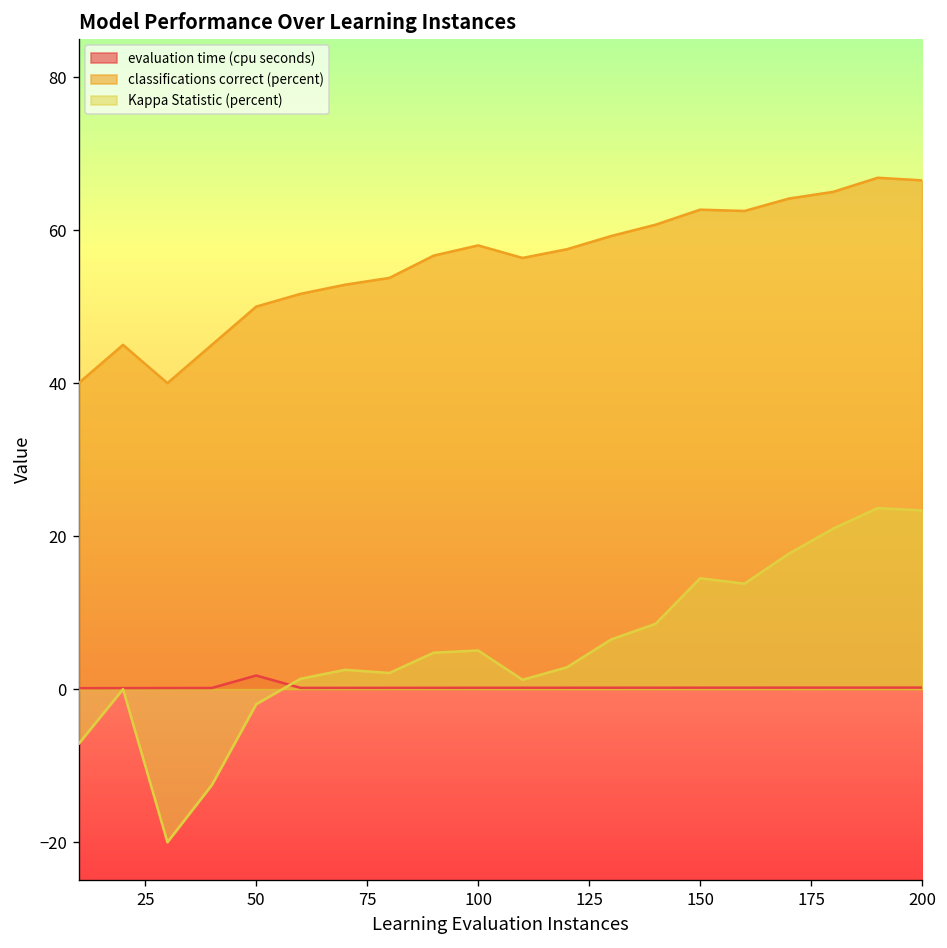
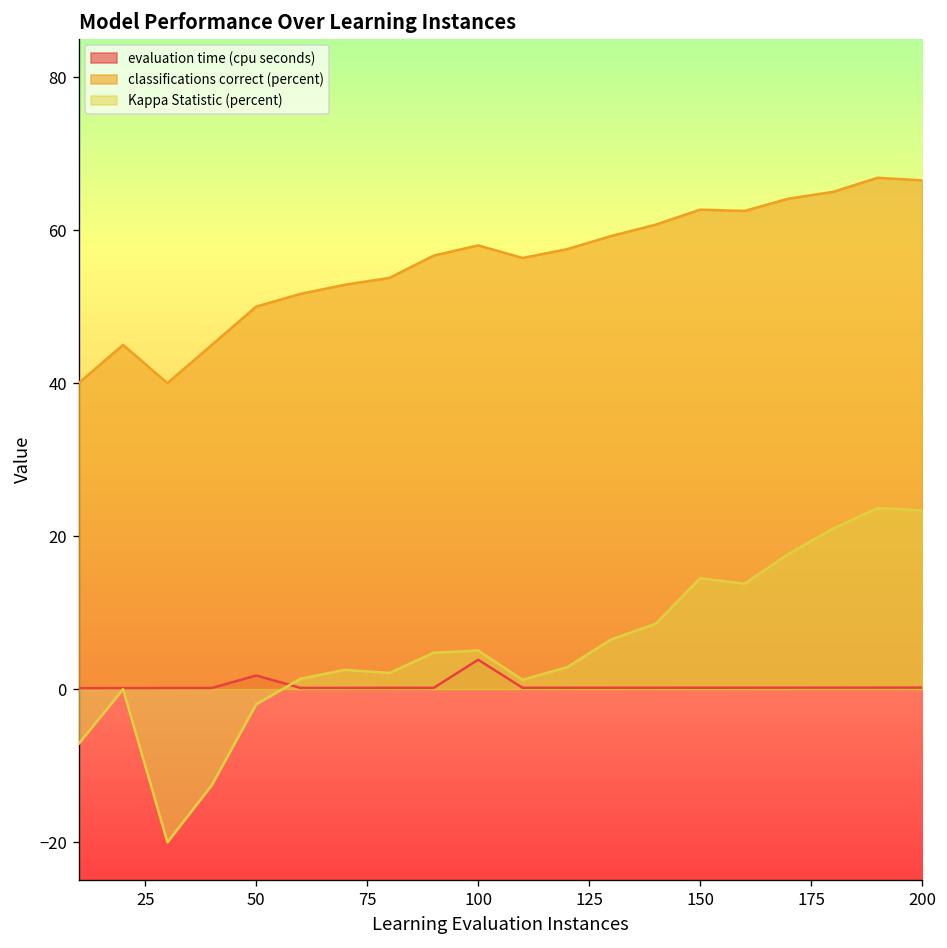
evaluation time (cpu seconds), 100: 0 -> 4
